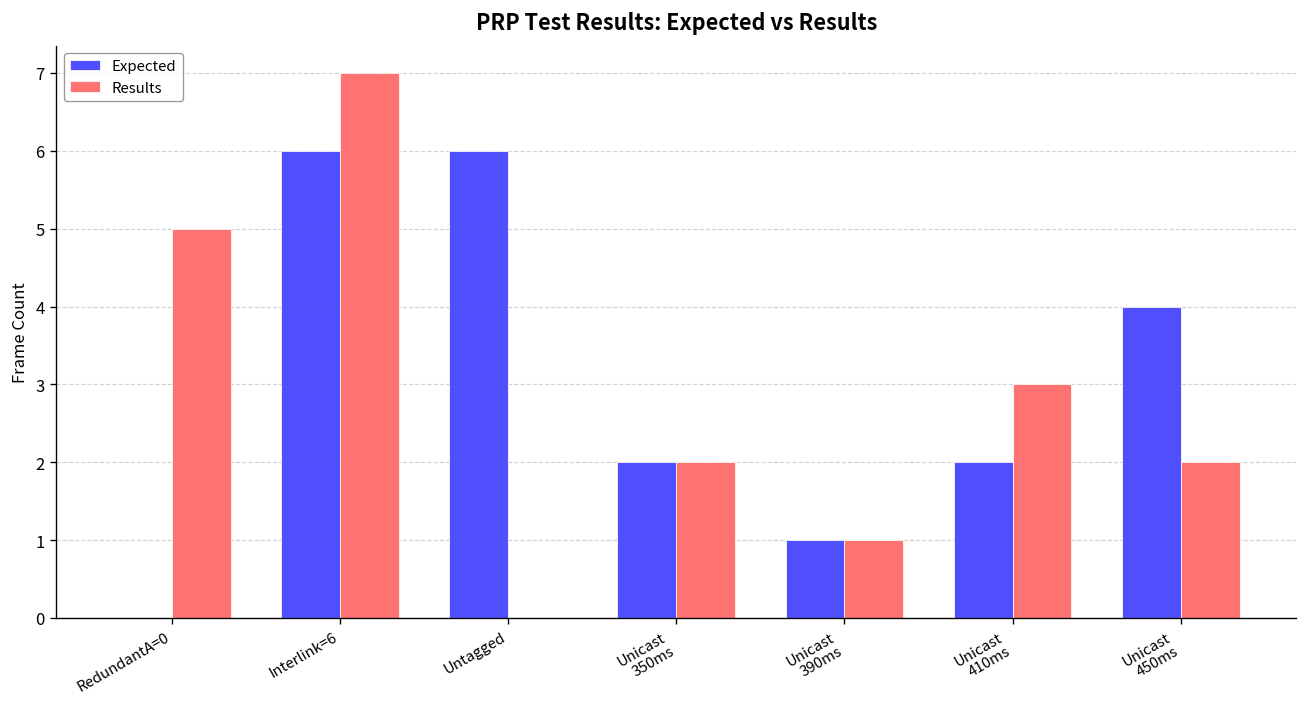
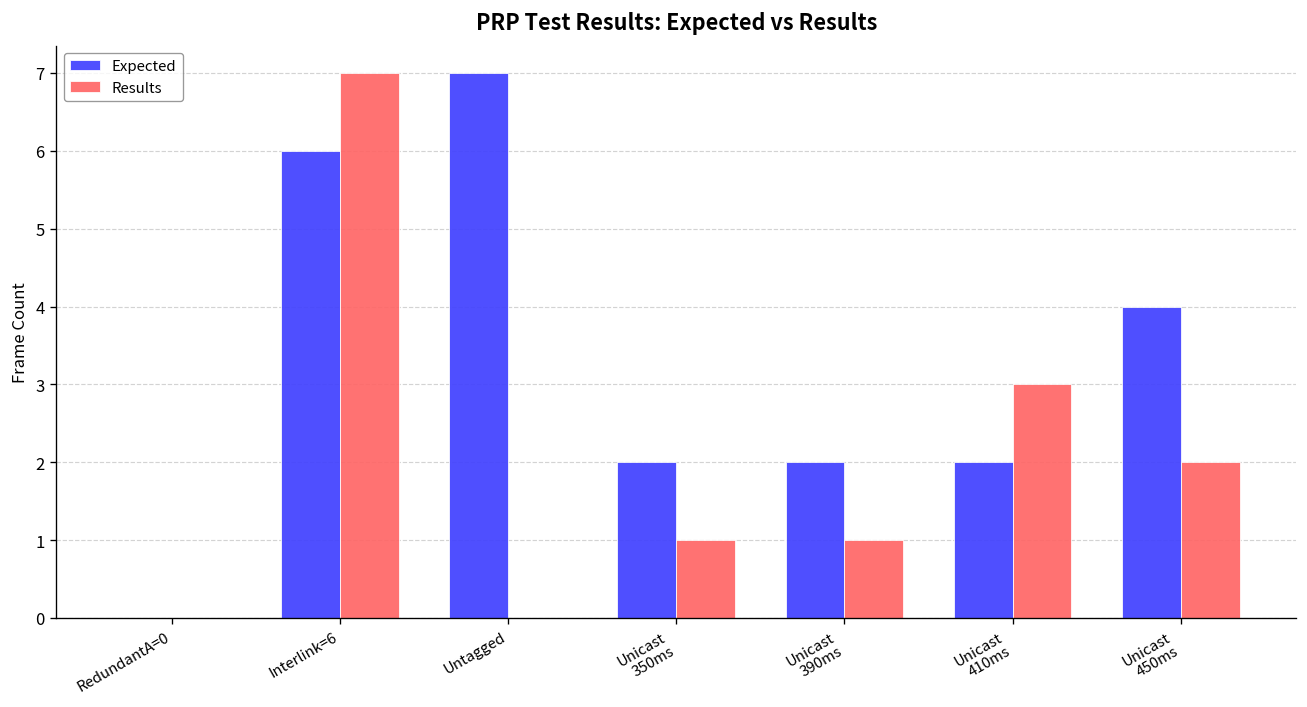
Results, RedundantA=0: 5 -> 0
Expected, Untagged: 6 -> 7
Results, Unicast 350ms: 2 -> 1
Expected, Unicast 390ms: 1 -> 2
